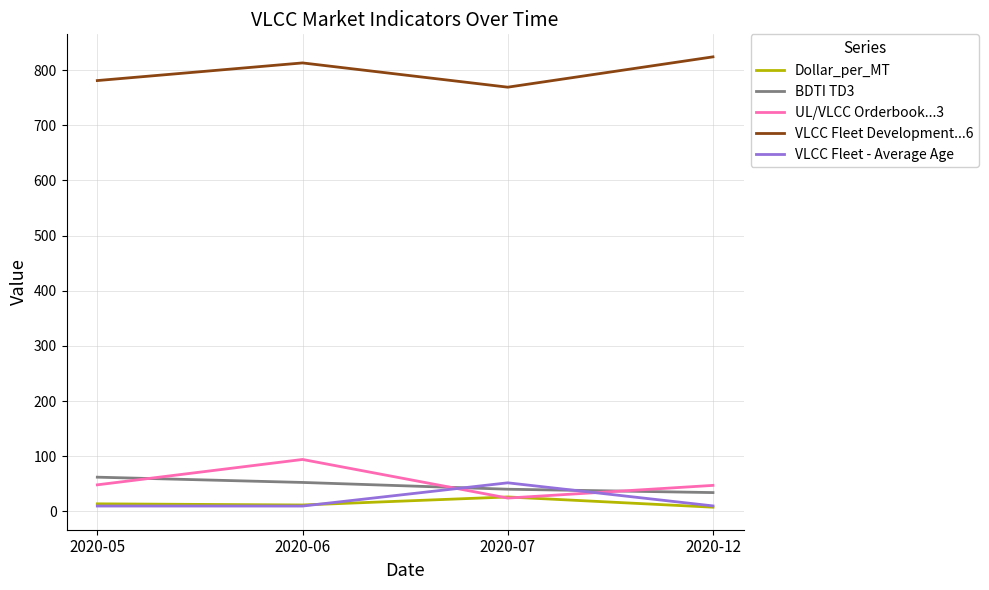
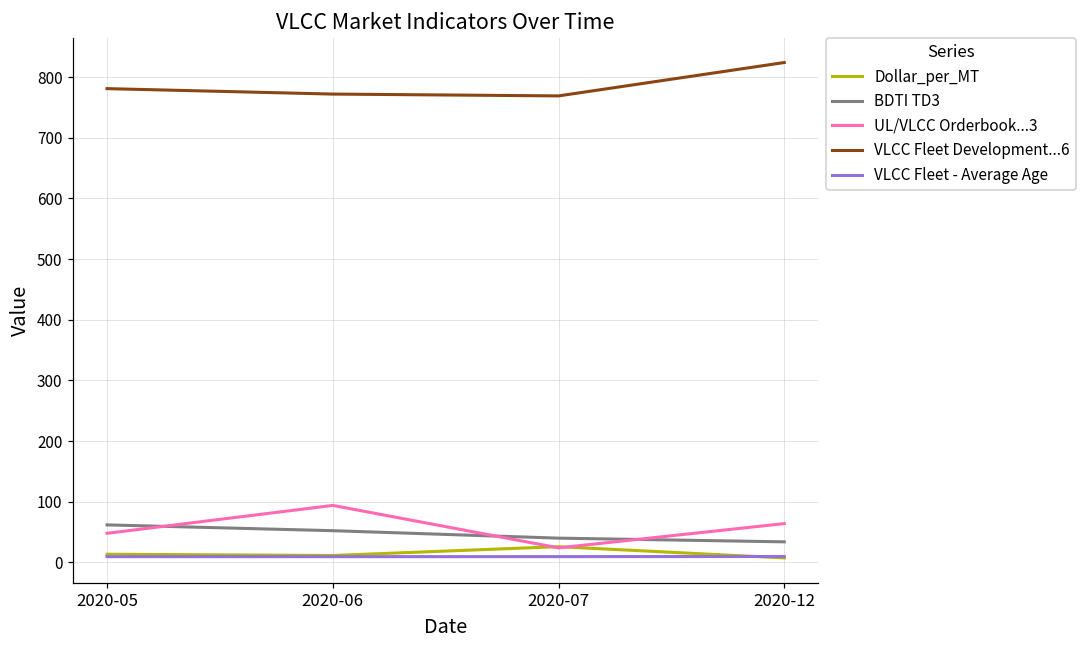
VLCC Fleet Development...6, 2020-06: 810 -> 770
VLCC Fleet - Average Age, 2020-07: 50 -> 10
UL/VLCC Orderbook...3, 2020-12: 50 -> 60
